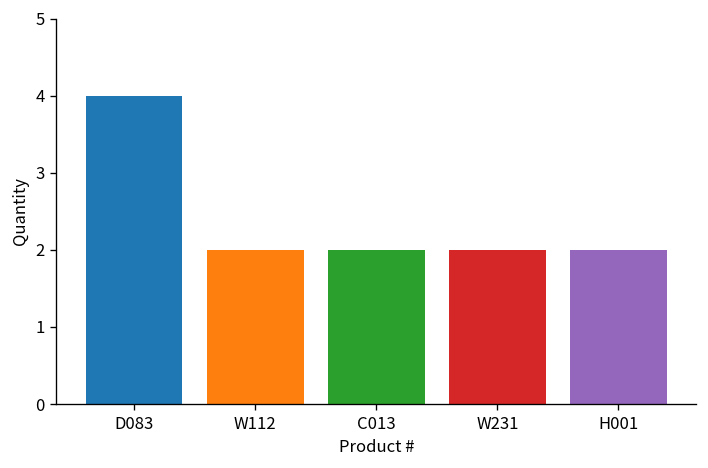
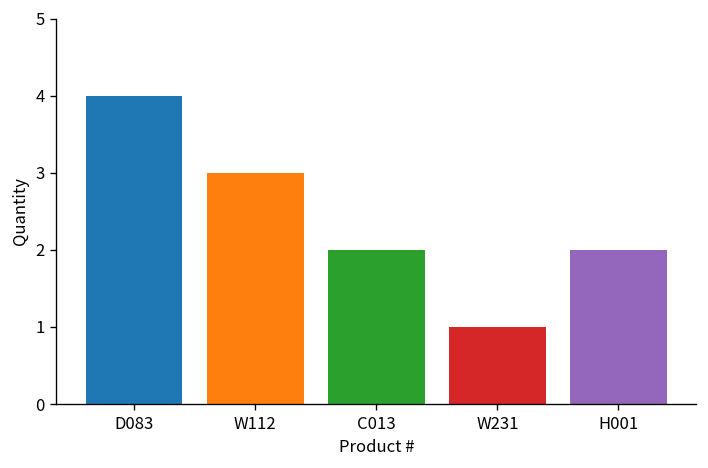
W112: 2 -> 3
W231: 2 -> 1
